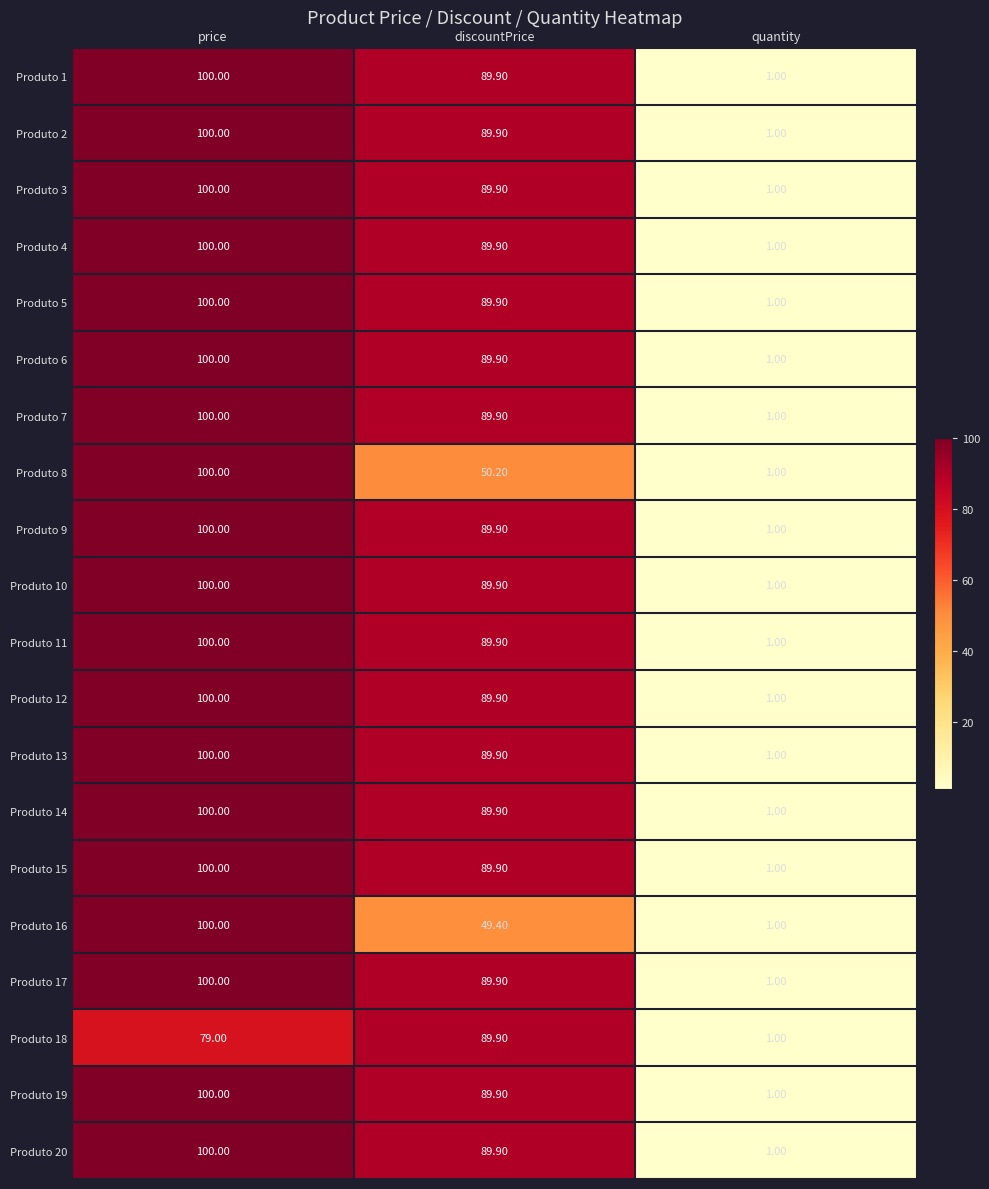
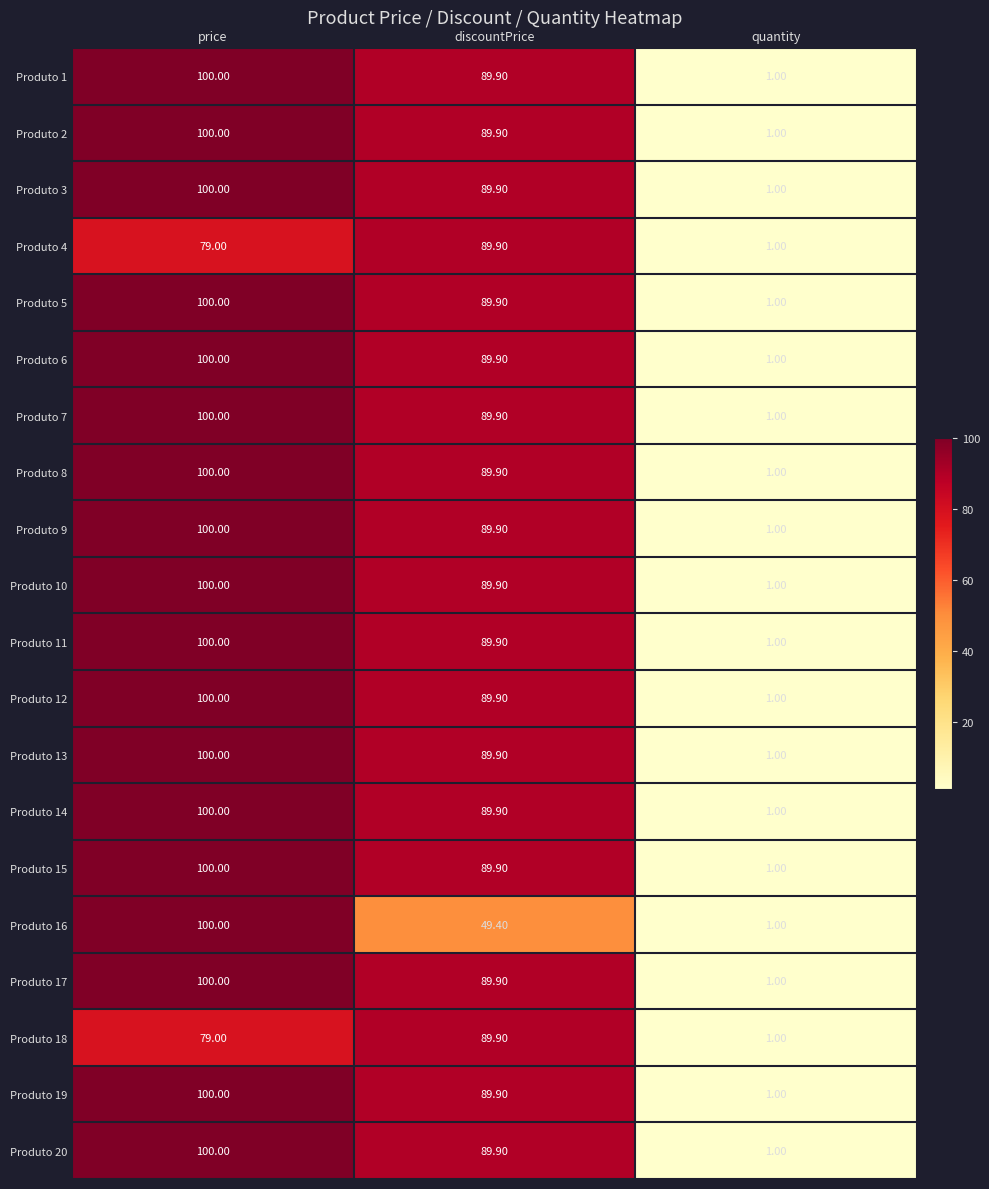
Produto 4, price: 100.00 -> 79.00
Produto 8, discountPrice: 50.20 -> 89.90
